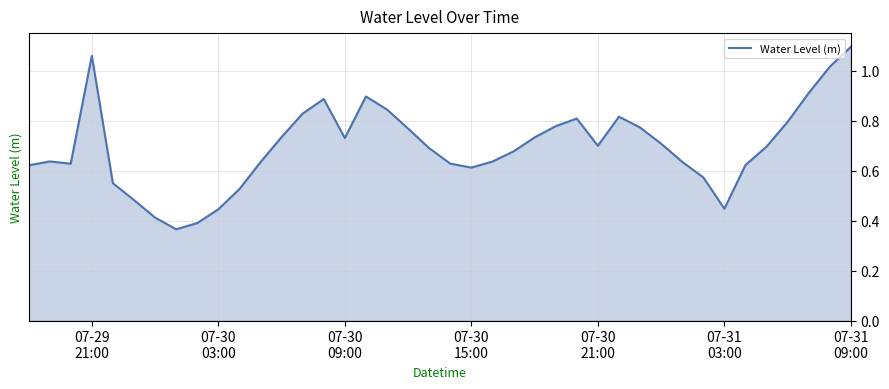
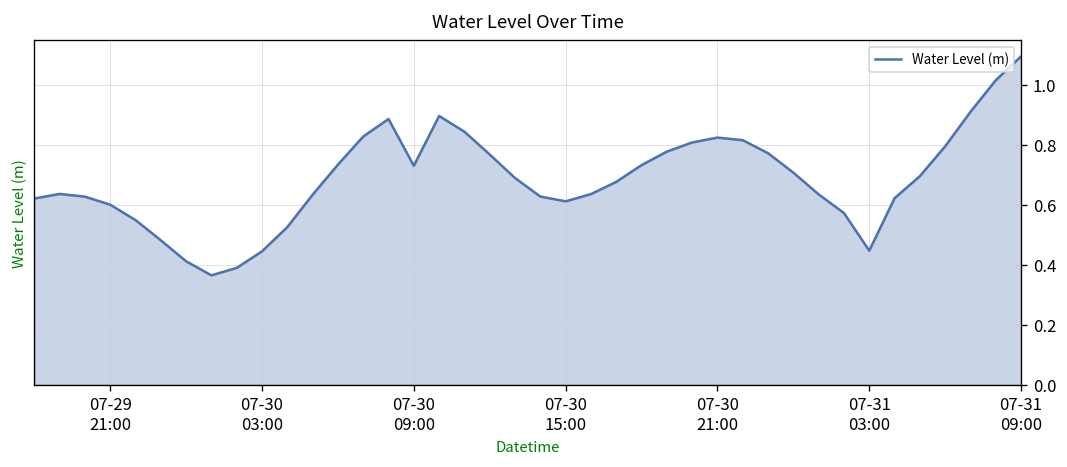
07-29 21:00: 1.06 -> 0.60
07-30 21:00: 0.70 -> 0.82
